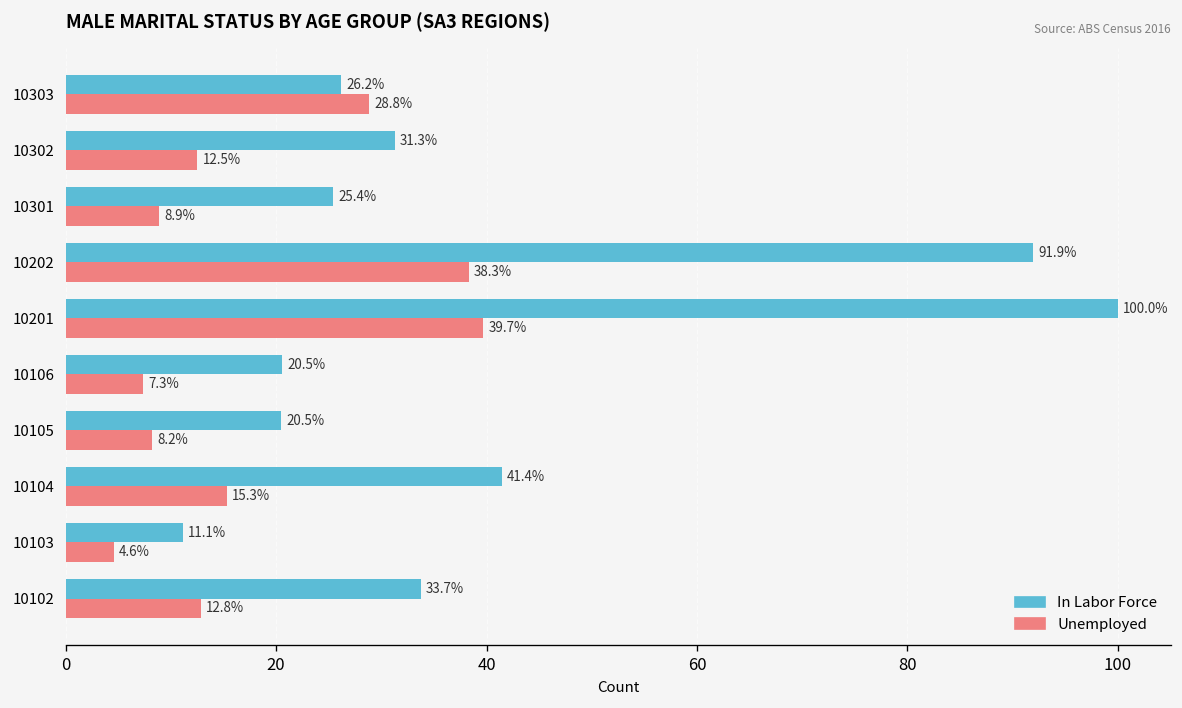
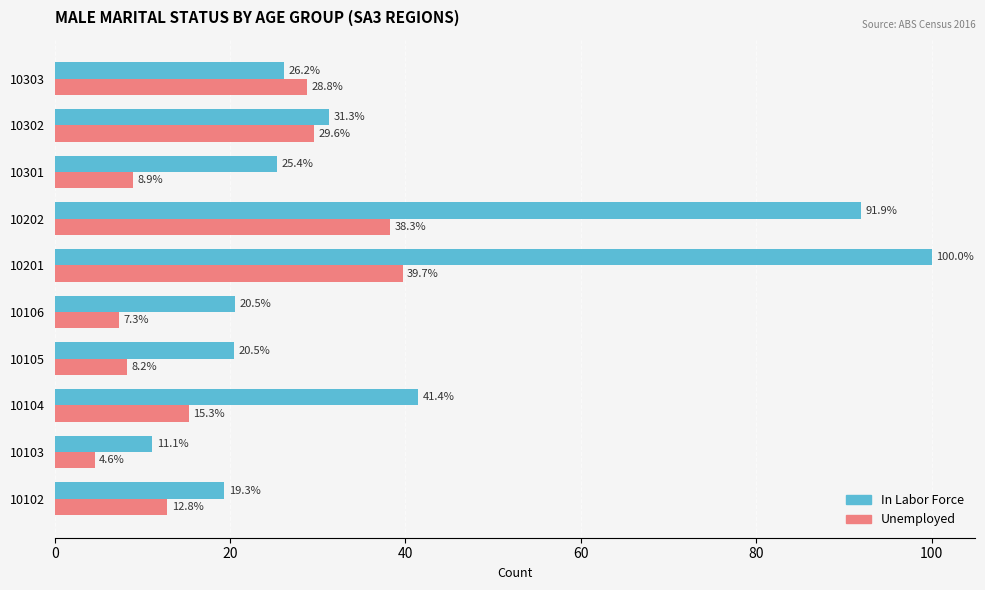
Unemployed, 10302: 12.5% -> 29.6%
In Labor Force, 10102: 33.7% -> 19.3%
